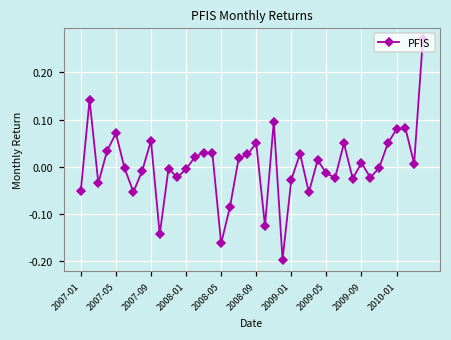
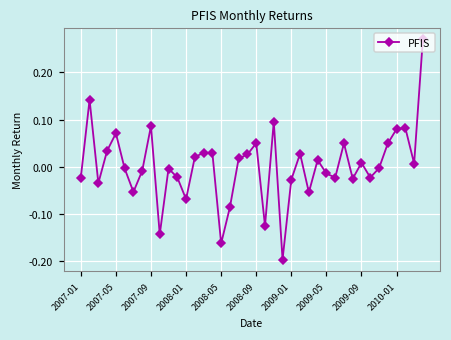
2007-01: -0.05 -> -0.02
2007-09: 0.06 -> 0.09
2008-01: 0.00 -> -0.07
